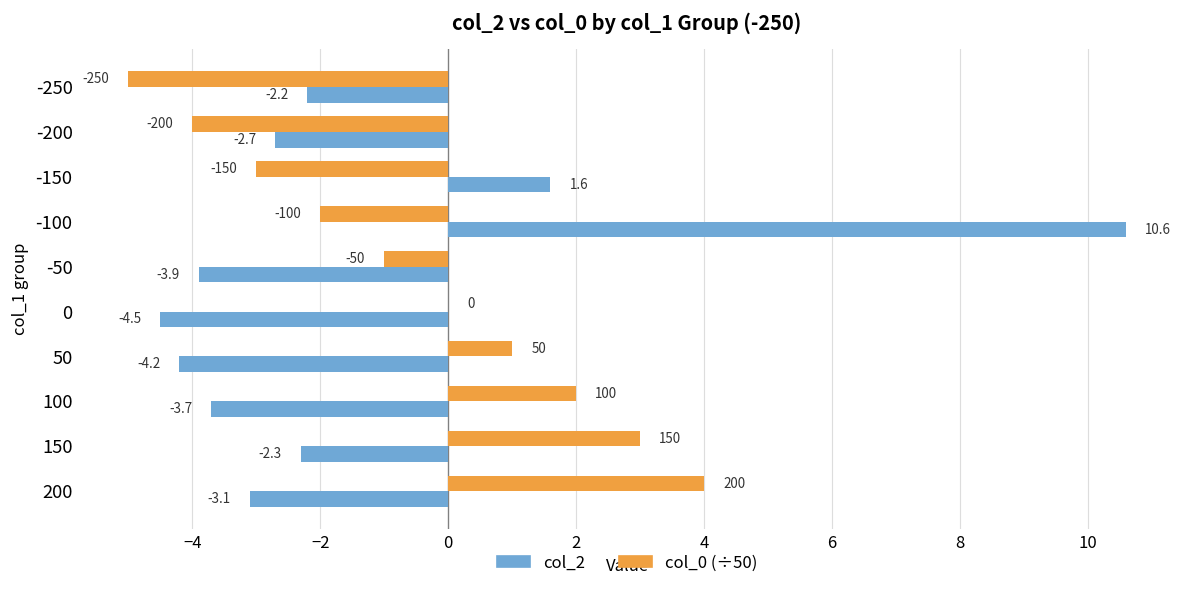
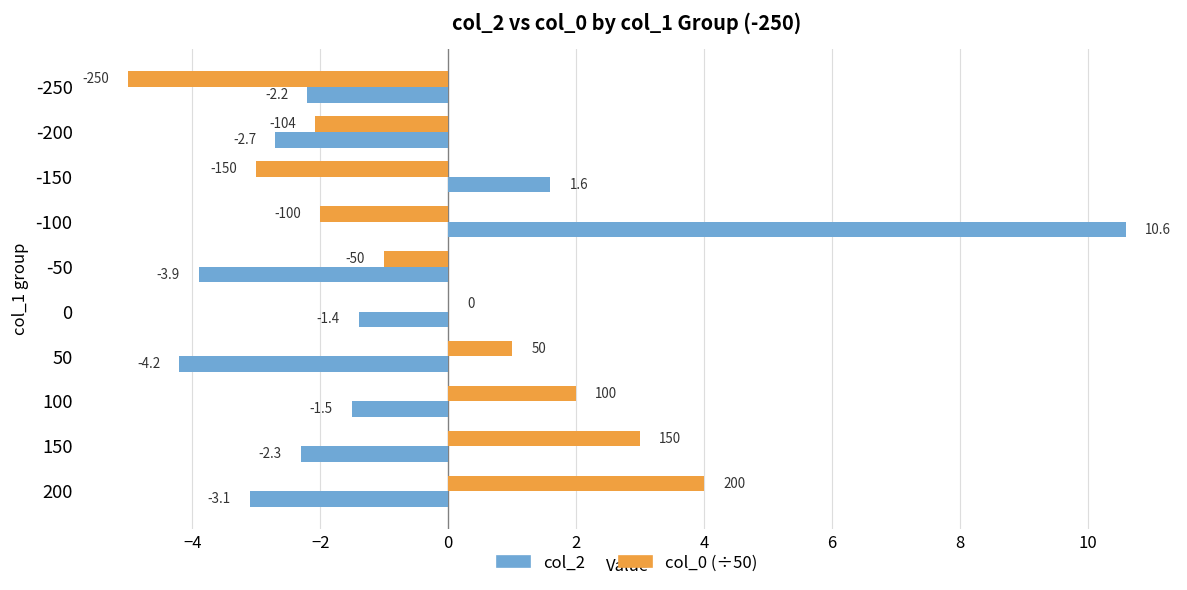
col_0 (÷50), -200: -200 -> -104
col_2, 0: -4.5 -> -1.4
col_2, 100: -3.7 -> -1.5
